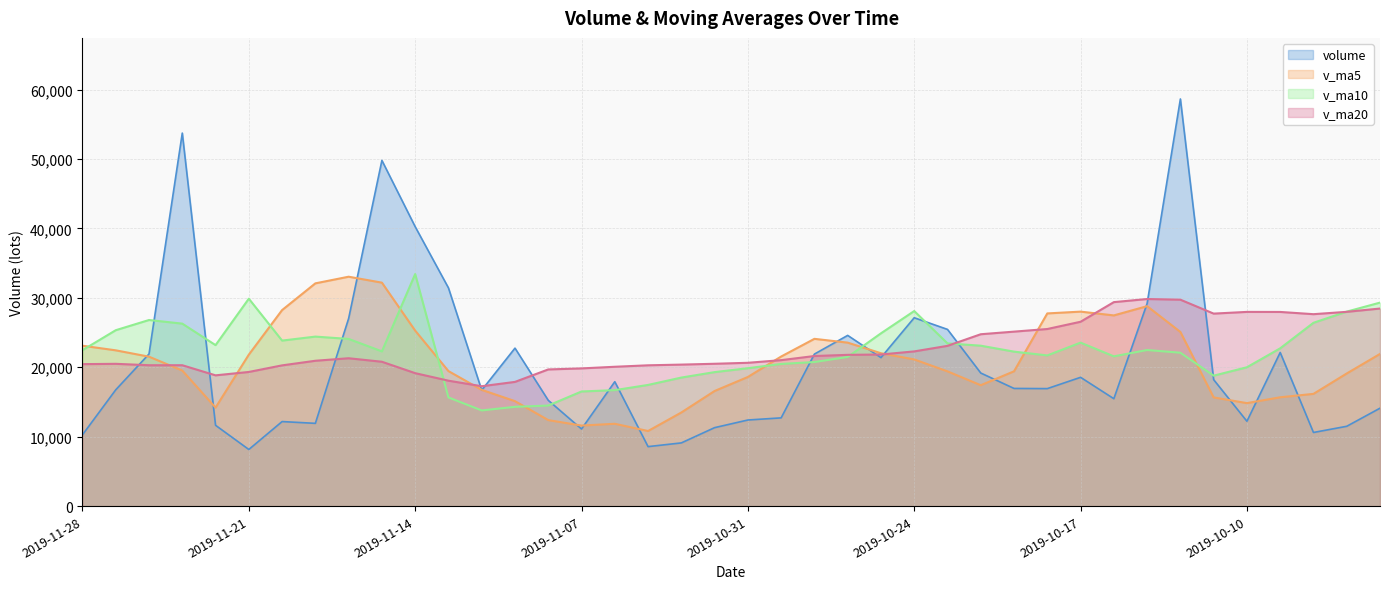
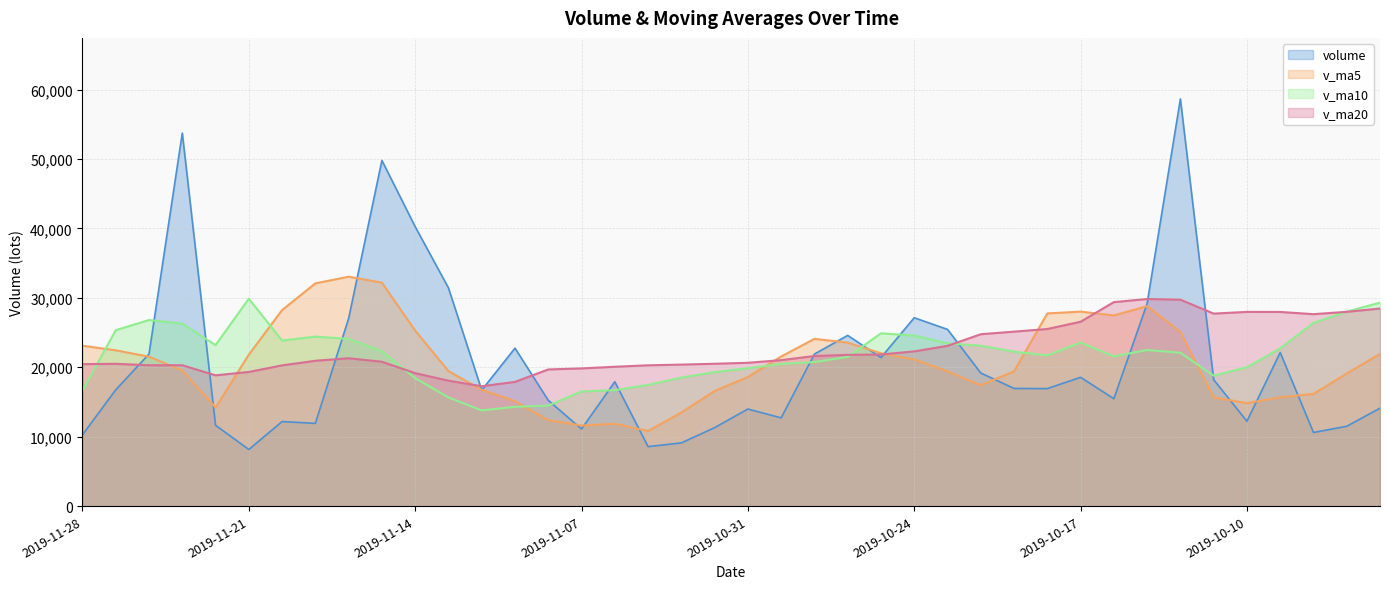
v_ma10, 2019-11-28: 22,000 -> 17,000
v_ma10, 2019-11-14: 33,000 -> 18,000
volume, 2019-10-31: 12,000 -> 14,000
v_ma10, 2019-10-24: 28,000 -> 25,000
